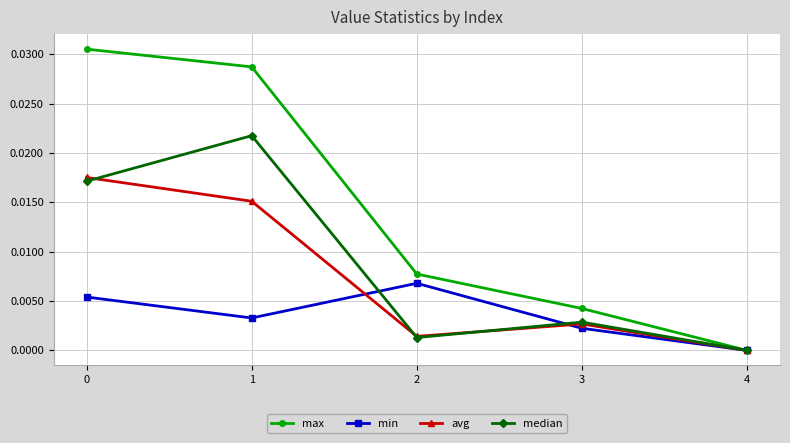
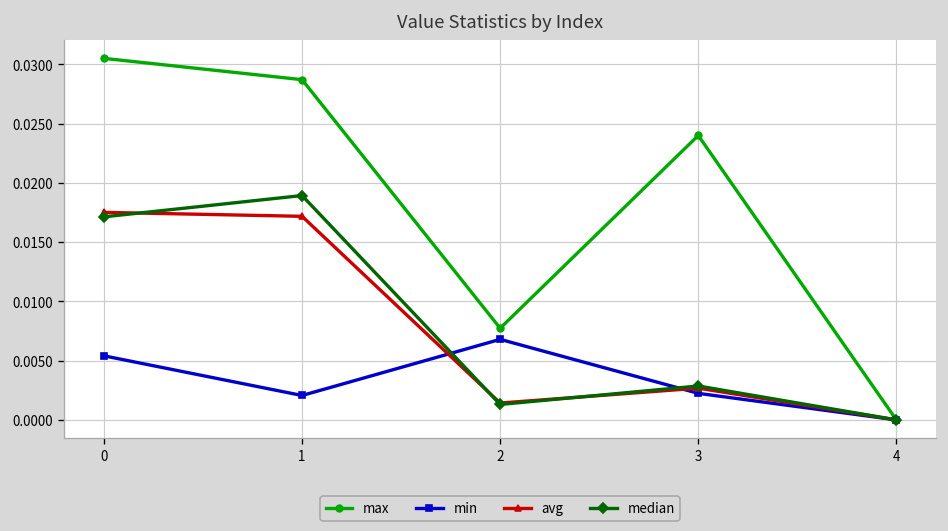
min, 1: 0.003 -> 0.002
avg, 1: 0.015 -> 0.017
median, 1: 0.022 -> 0.019
max, 3: 0.004 -> 0.024
